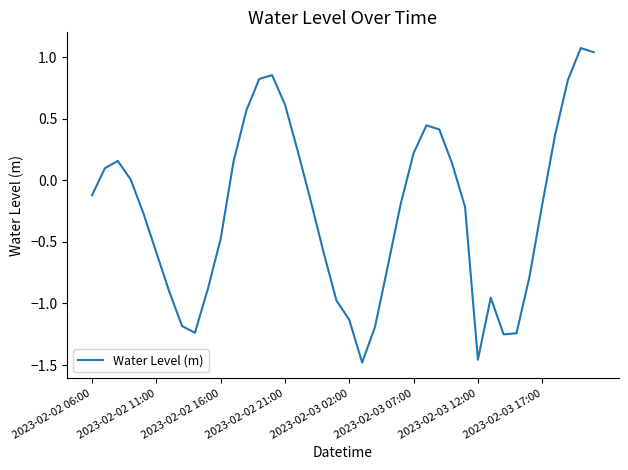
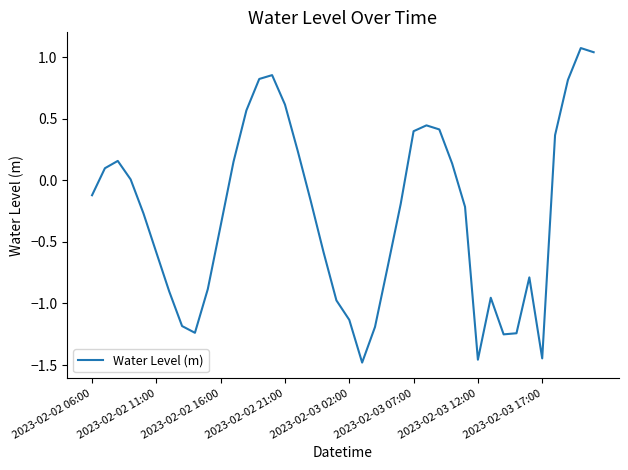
2023-02-02 16:00: -0.48 -> -0.37
2023-02-03 07:00: 0.22 -> 0.40
2023-02-03 17:00: -0.20 -> -1.45
